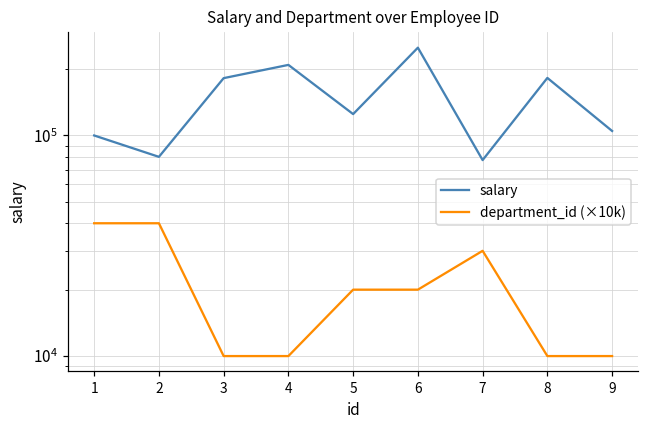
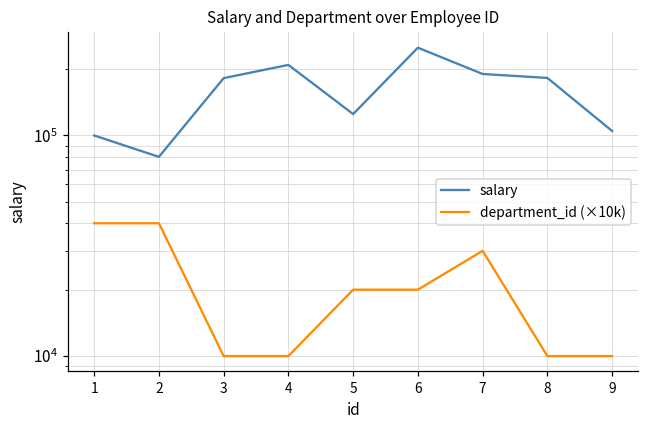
salary, 7: 77000 -> 190000
